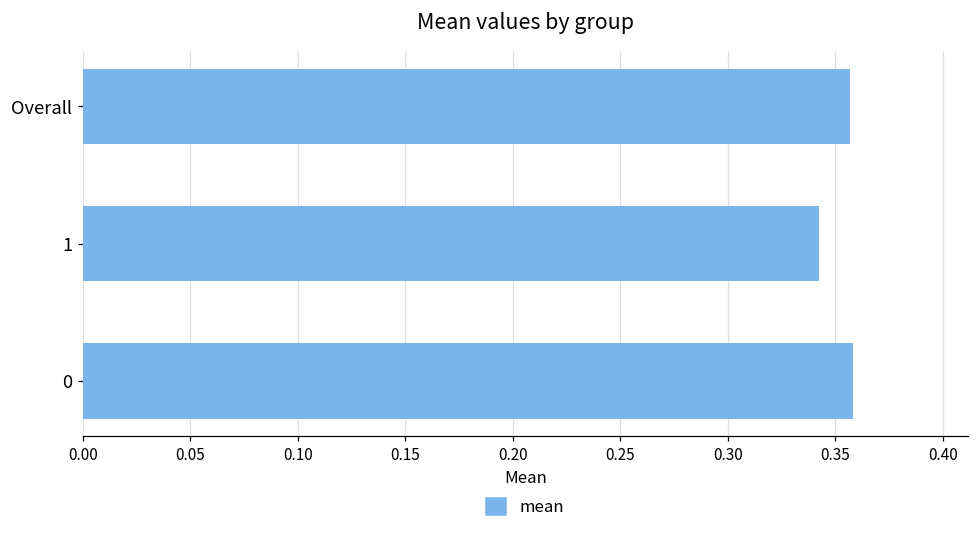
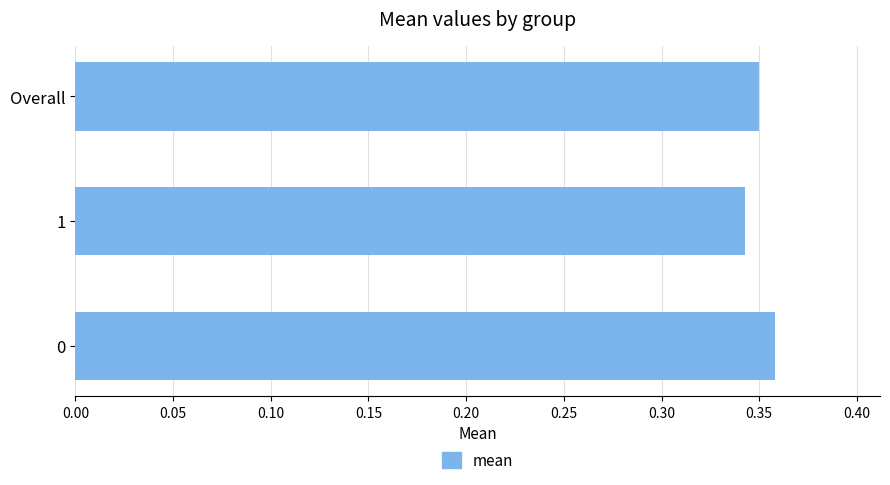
Overall: 0.357 -> 0.350
